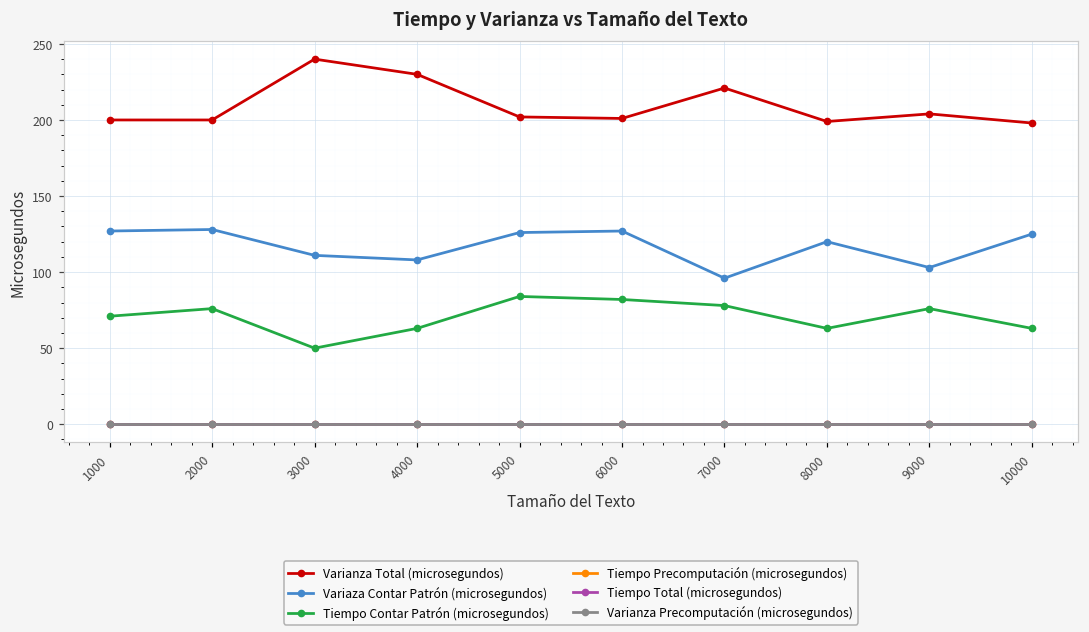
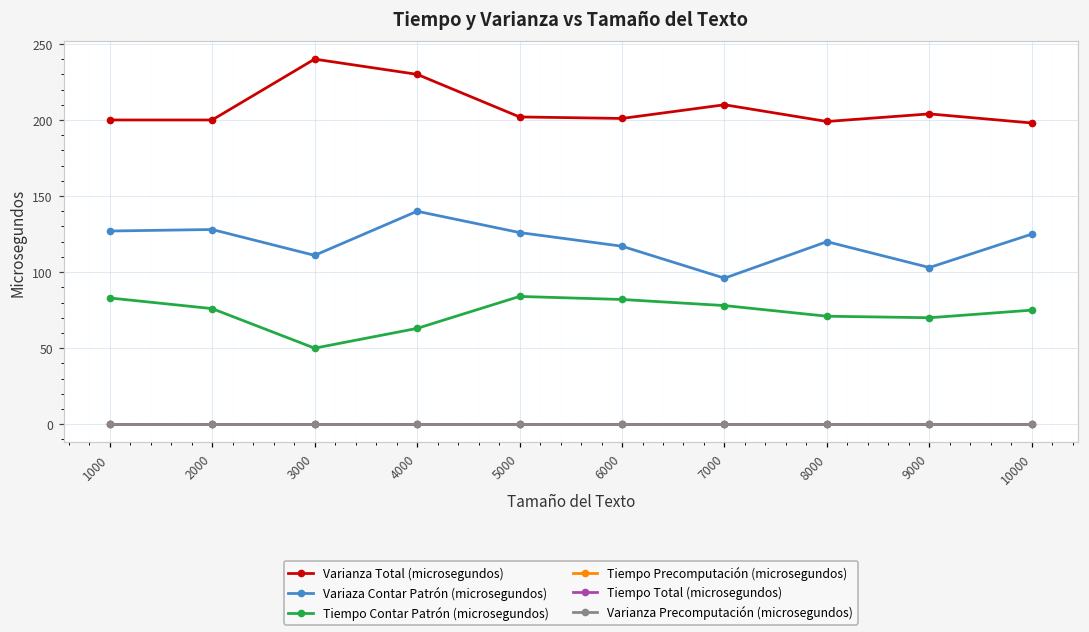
Tiempo Contar Patrón (microsegundos), 1000: 71 -> 83
Variaza Contar Patrón (microsegundos), 4000: 108 -> 140
Variaza Contar Patrón (microsegundos), 6000: 127 -> 117
Varianza Total (microsegundos), 7000: 221 -> 210
Tiempo Contar Patrón (microsegundos), 8000: 63 -> 71
Tiempo Contar Patrón (microsegundos), 9000: 76 -> 70
Tiempo Contar Patrón (microsegundos), 10000: 63 -> 75
